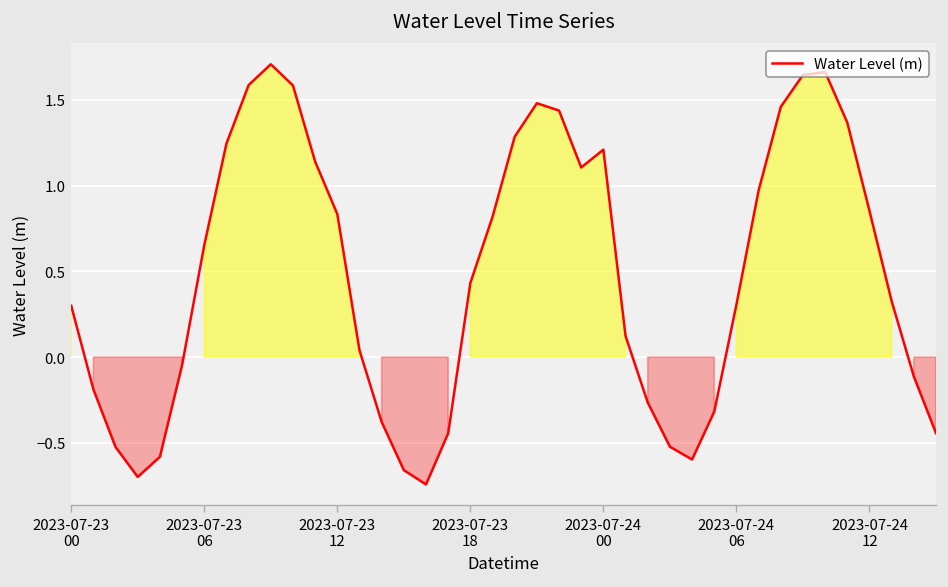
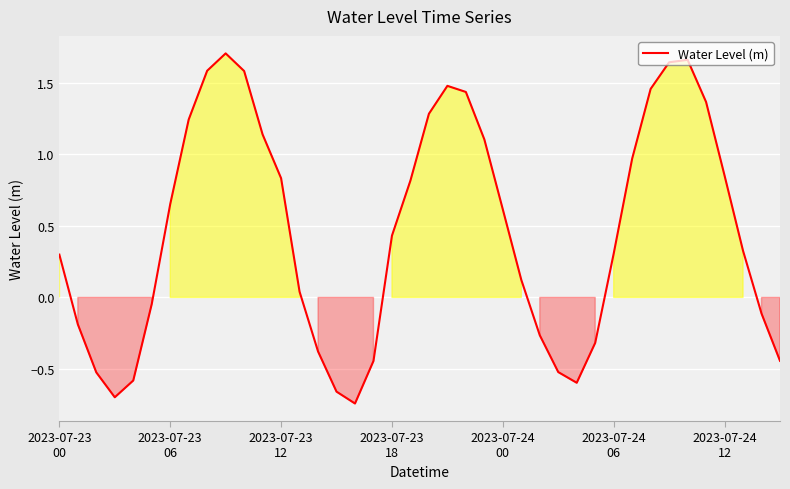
2023-07-24 00: 1.21 -> 0.62
